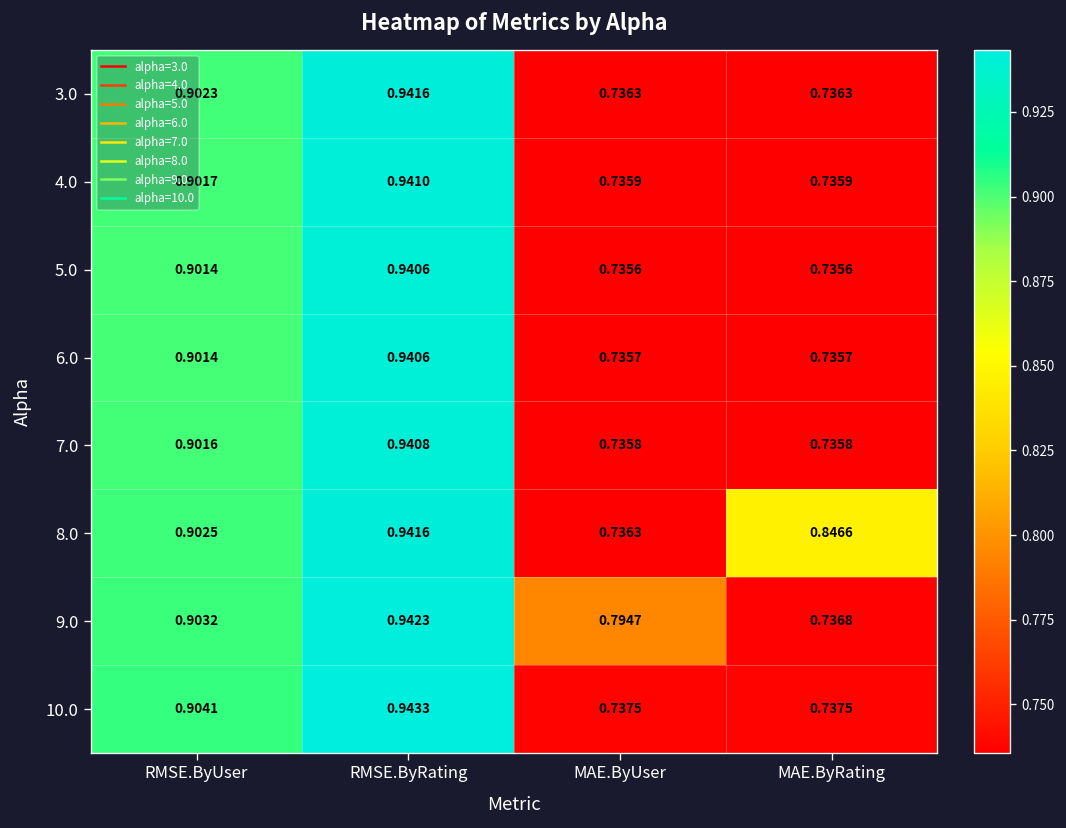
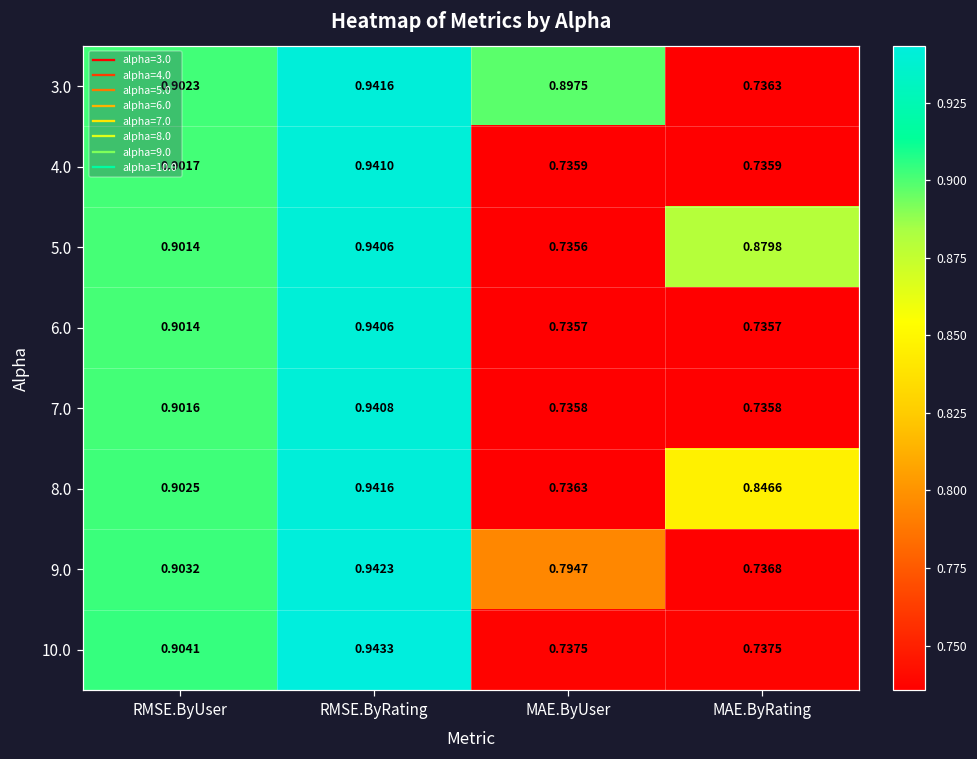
3.0, MAE.ByUser: 0.7363 -> 0.8975
5.0, MAE.ByRating: 0.7356 -> 0.8798
